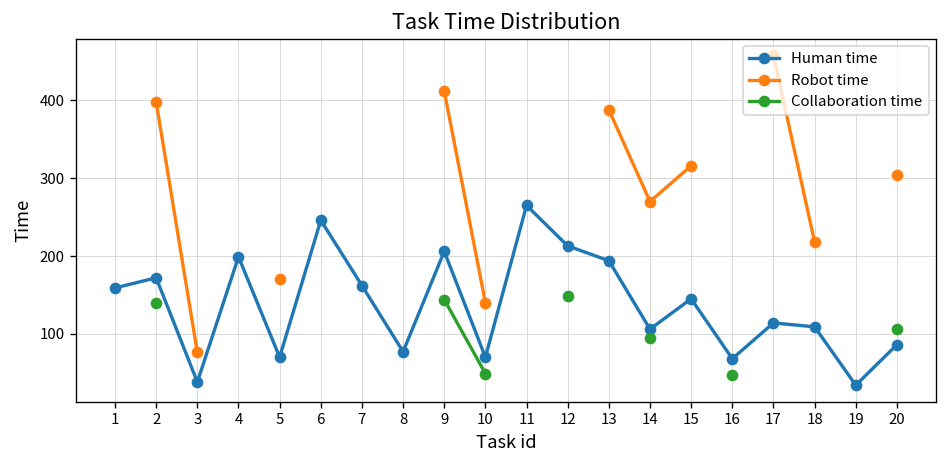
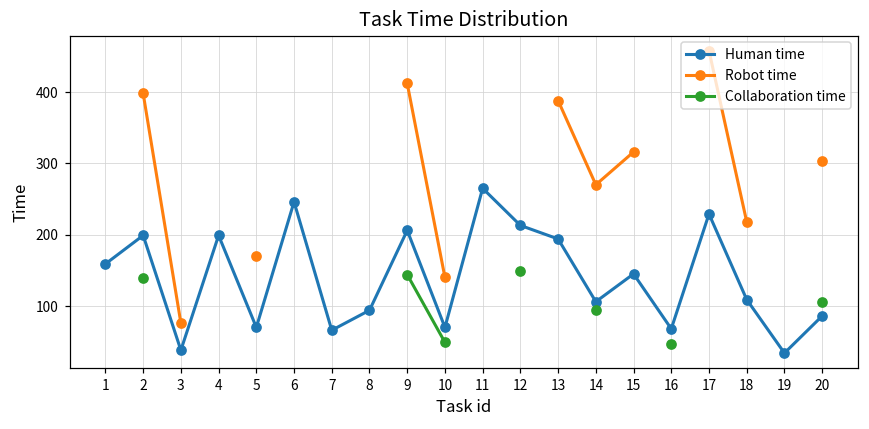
Human time, 2: 170 -> 200
Human time, 7: 160 -> 70
Human time, 8: 80 -> 90
Human time, 17: 110 -> 230
